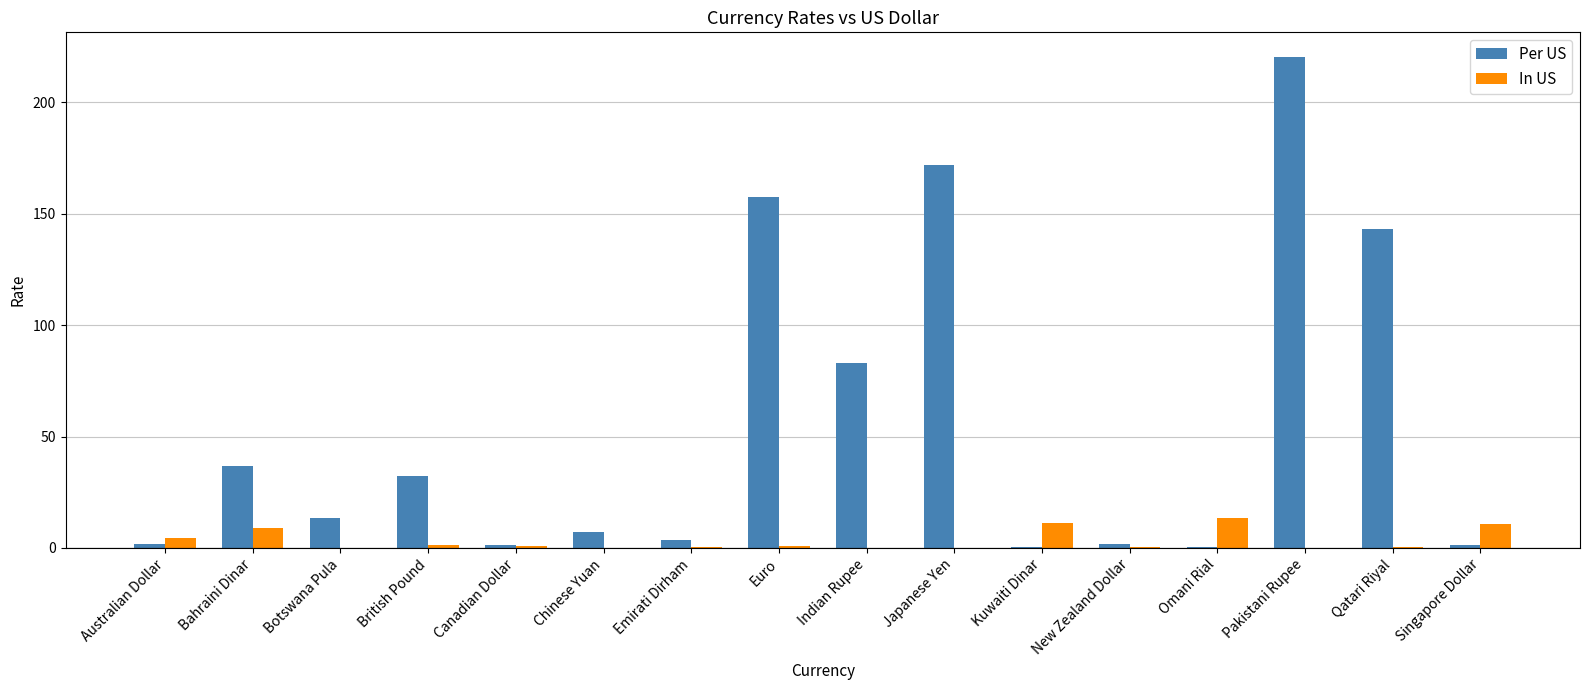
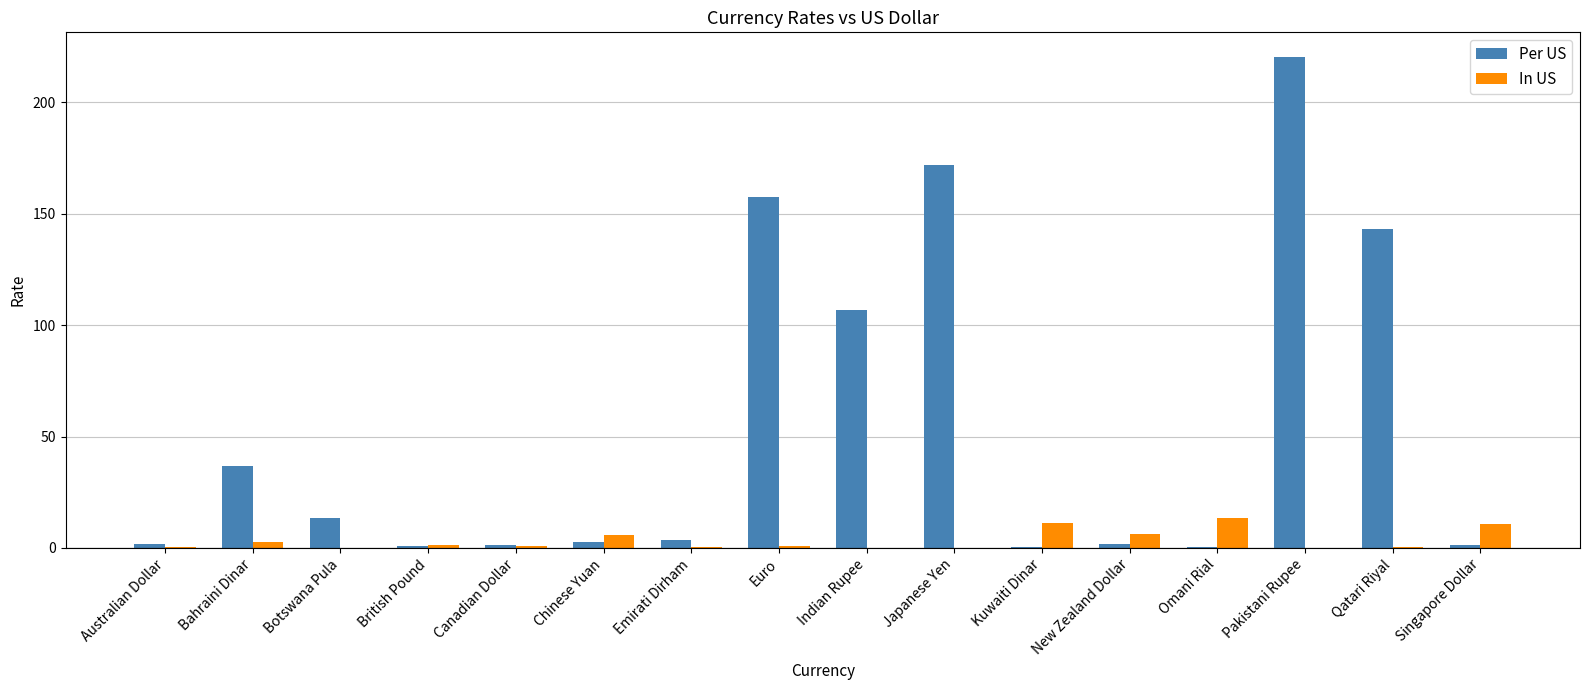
In US, Australian Dollar: 5 -> 1
In US, Bahraini Dinar: 9 -> 3
Per US, British Pound: 32 -> 1
Per US, Chinese Yuan: 7 -> 3
In US, Chinese Yuan: 0 -> 6
Per US, Indian Rupee: 83 -> 107
In US, New Zealand Dollar: 1 -> 6
